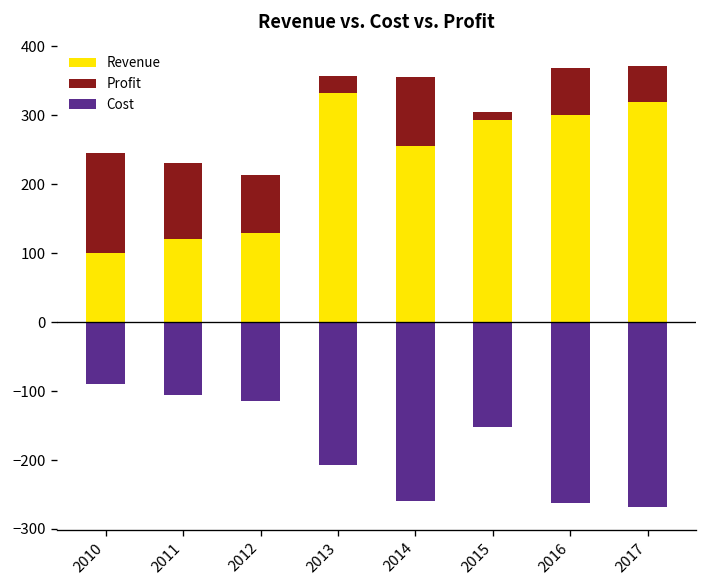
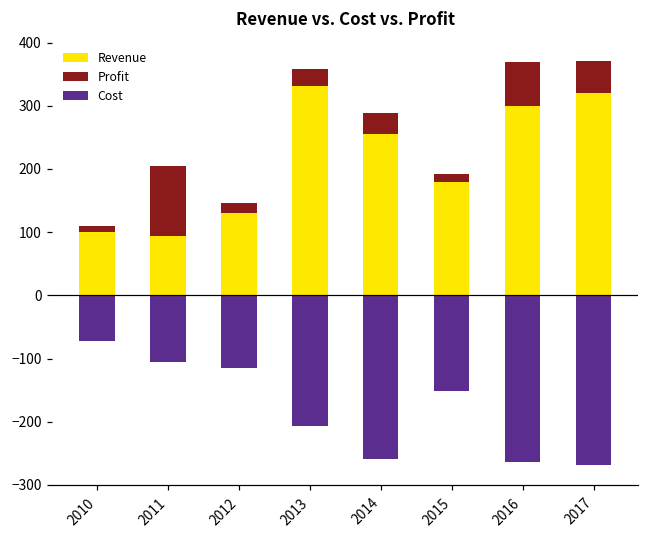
Profit, 2010: 150 -> 10
Cost, 2010: -90 -> -70
Revenue, 2011: 120 -> 90
Profit, 2012: 80 -> 20
Profit, 2014: 100 -> 30
Revenue, 2015: 290 -> 180
